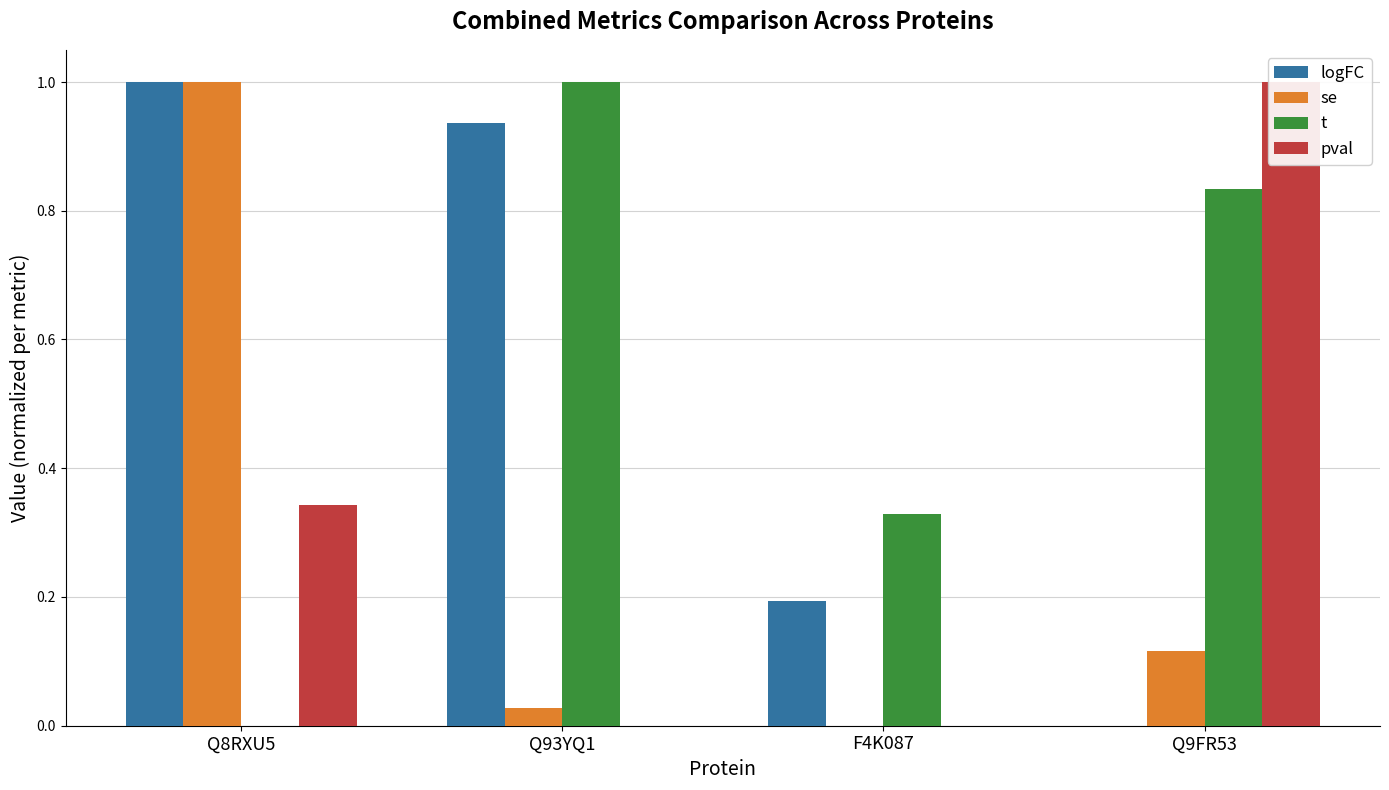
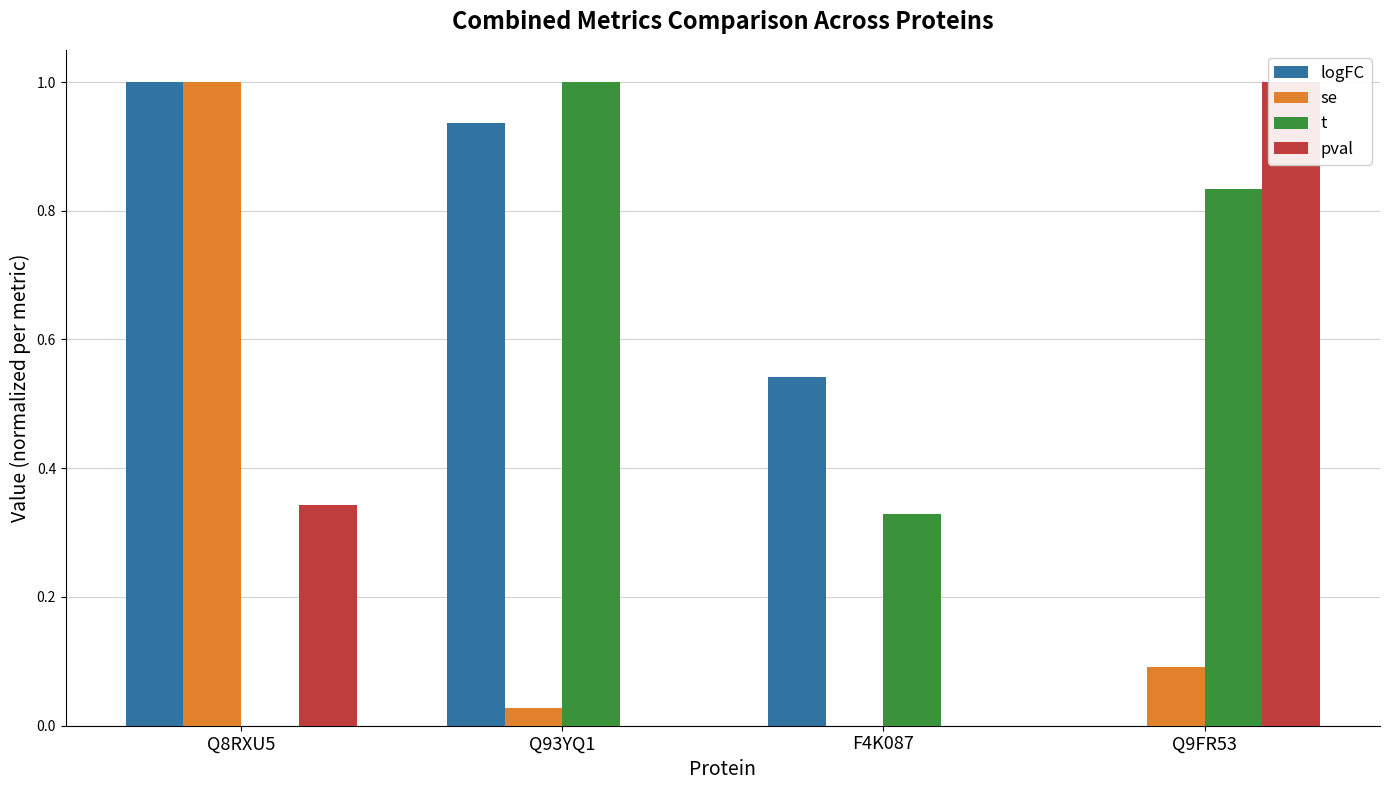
logFC, F4K087: 0.19 -> 0.54
se, Q9FR53: 0.12 -> 0.09
